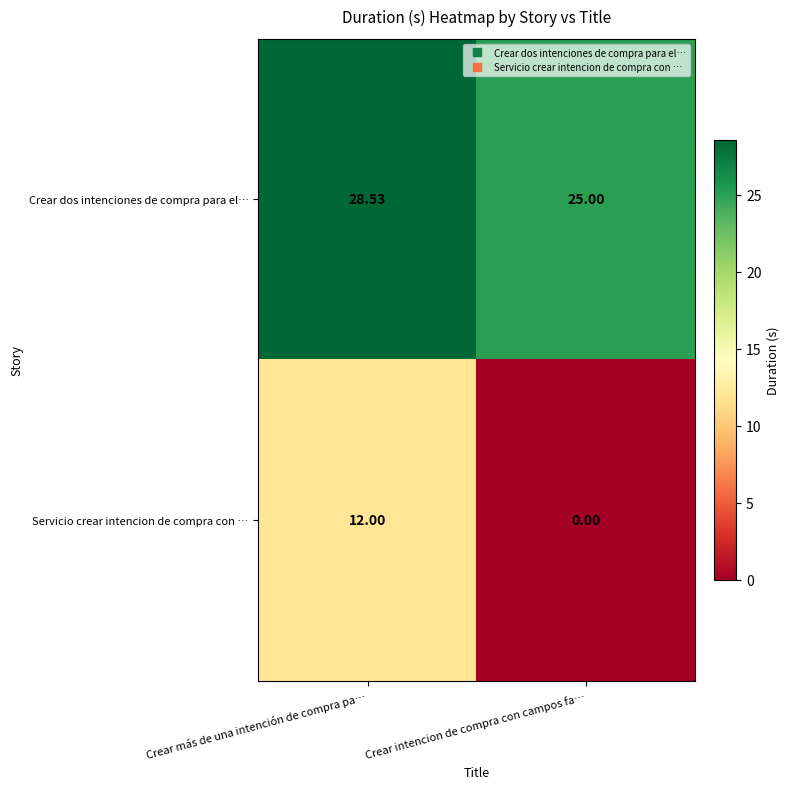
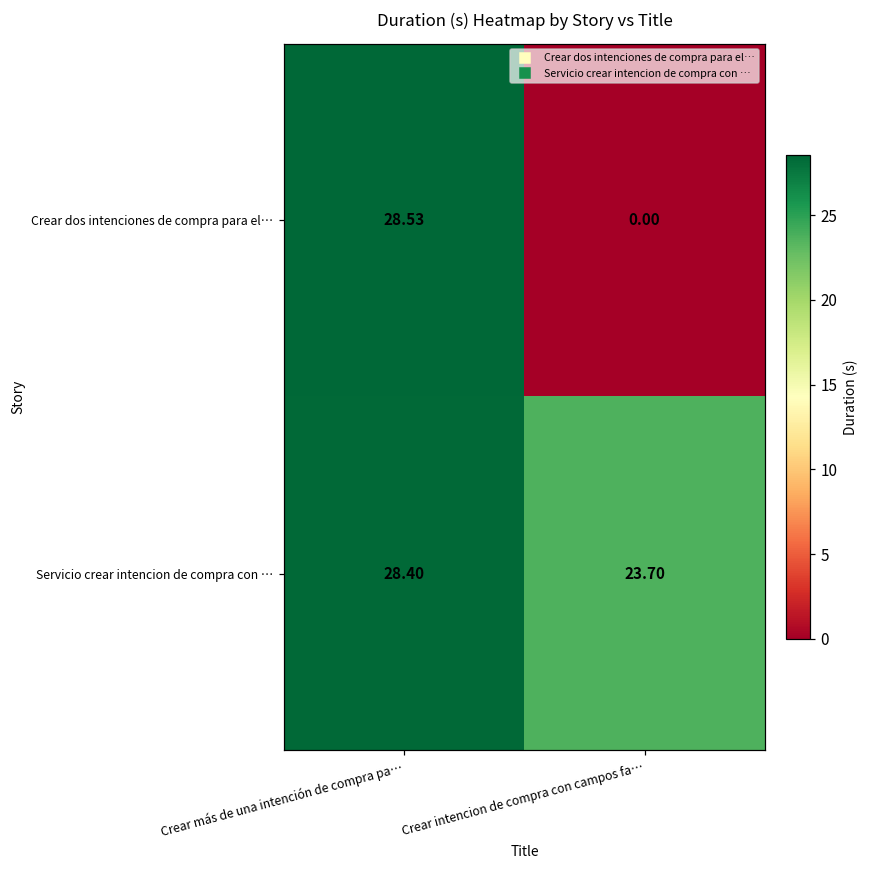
Crear dos intenciones de compra para el…, Crear intencion de compra con campos fa…: 25.00 -> 0.00
Servicio crear intencion de compra con …, Crear más de una intención de compra pa…: 12.00 -> 28.40
Servicio crear intencion de compra con …, Crear intencion de compra con campos fa…: 0.00 -> 23.70
